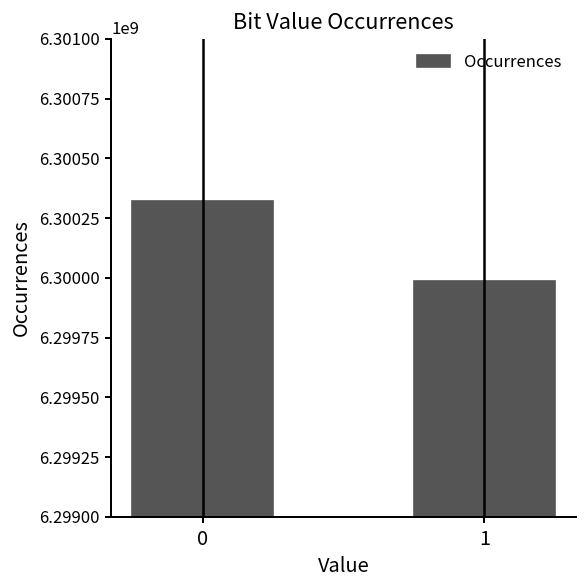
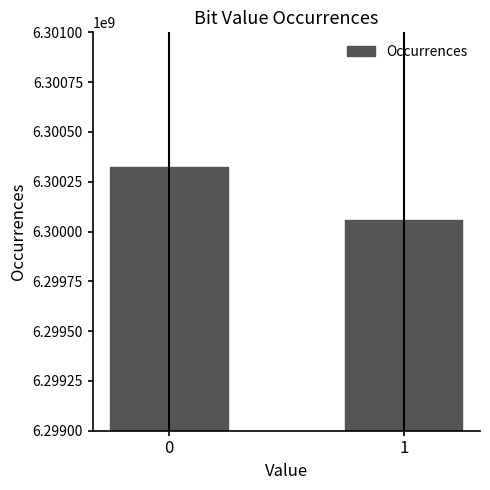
Occurrences, 1: 6299990000 -> 6300060000
